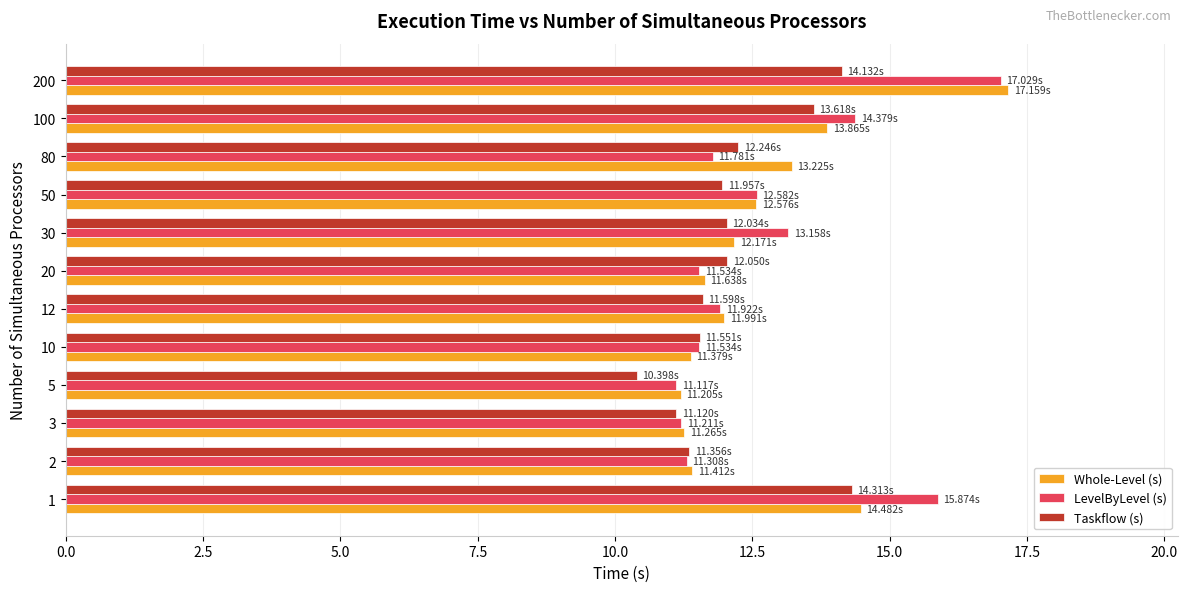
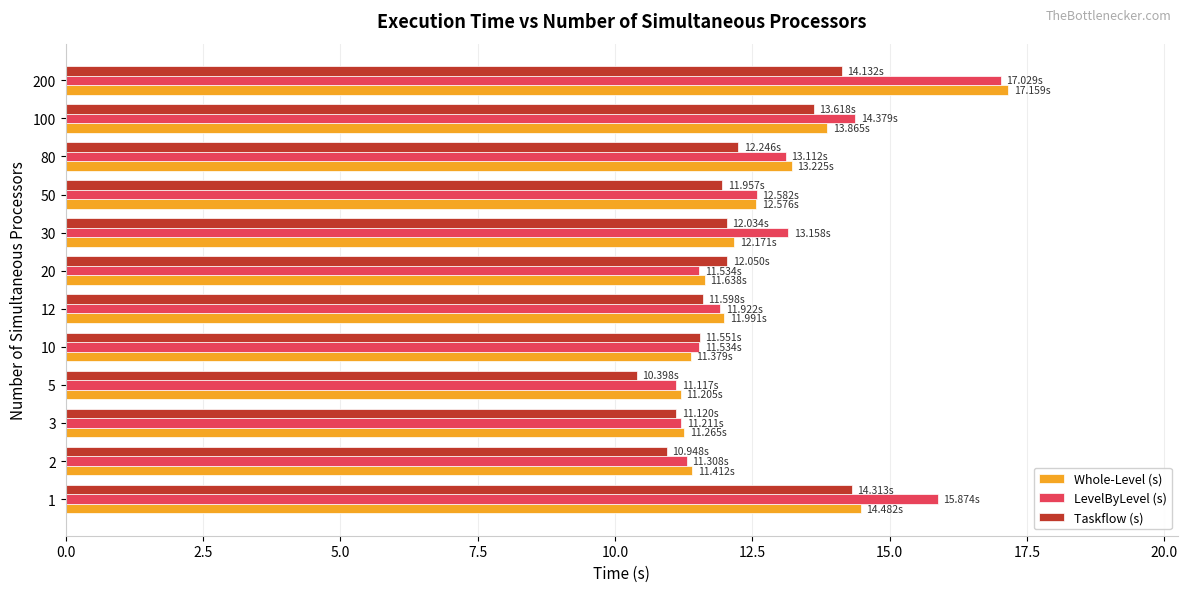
LevelByLevel (s), 80: 11.781s -> 13.112s
Taskflow (s), 2: 11.356s -> 10.948s
